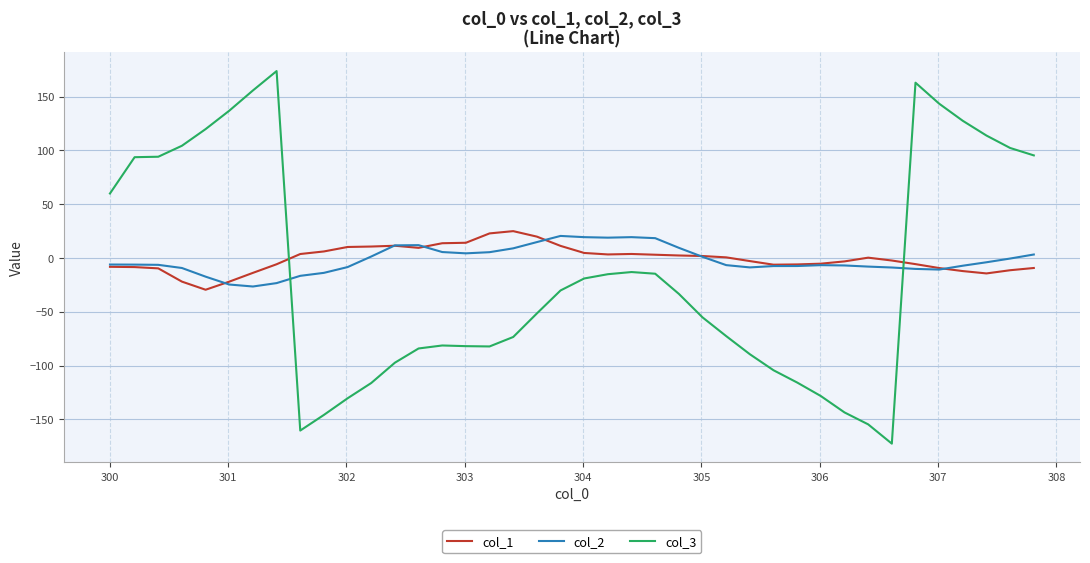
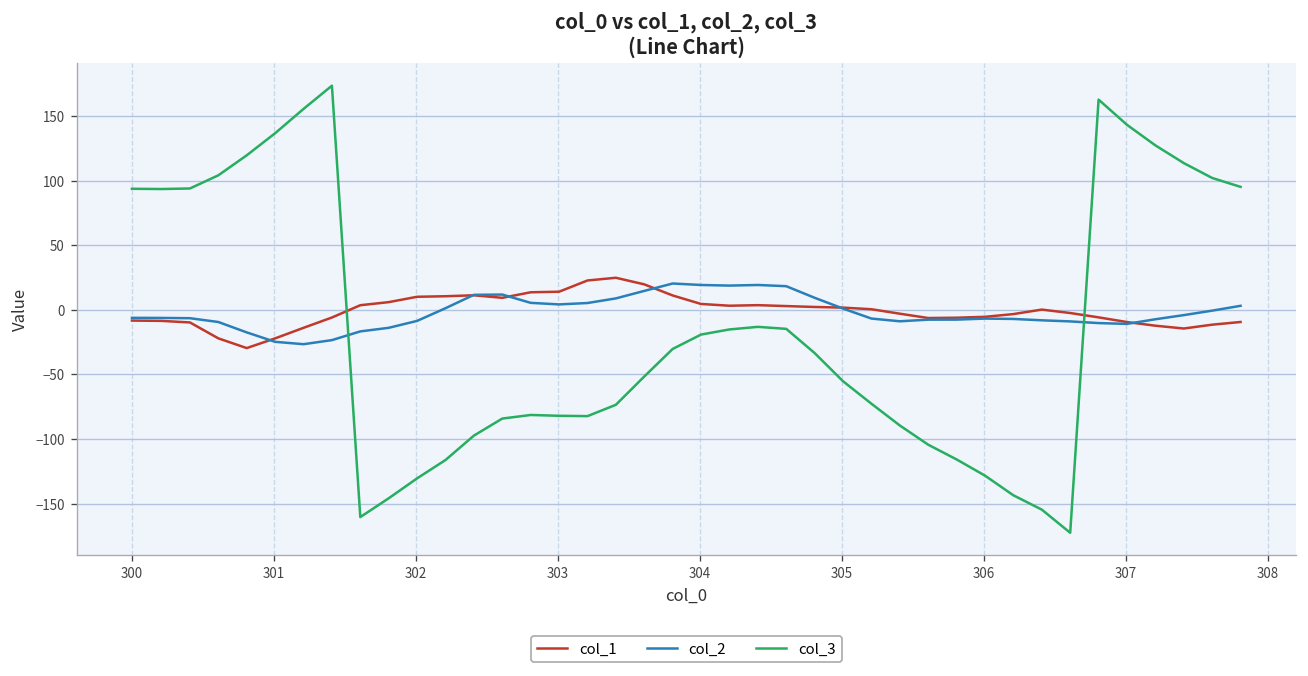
col_3, 300: 60 -> 94
